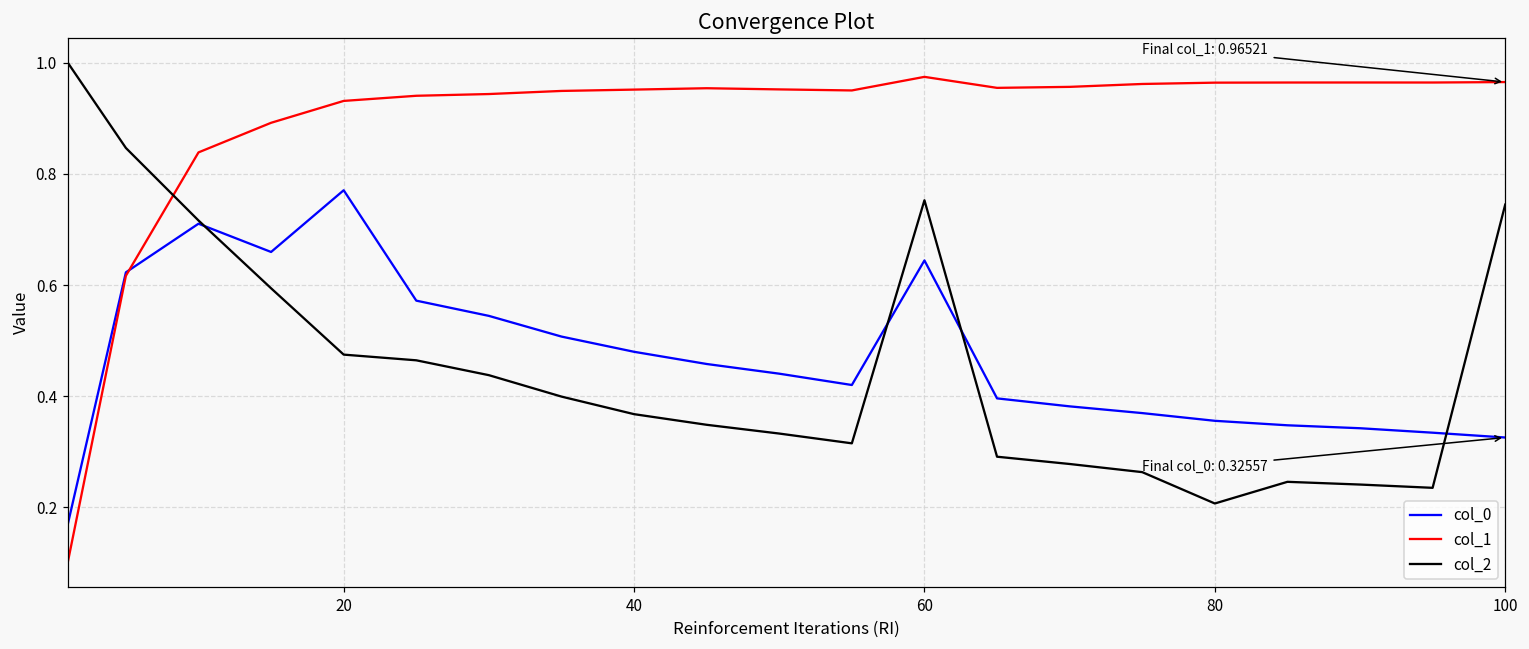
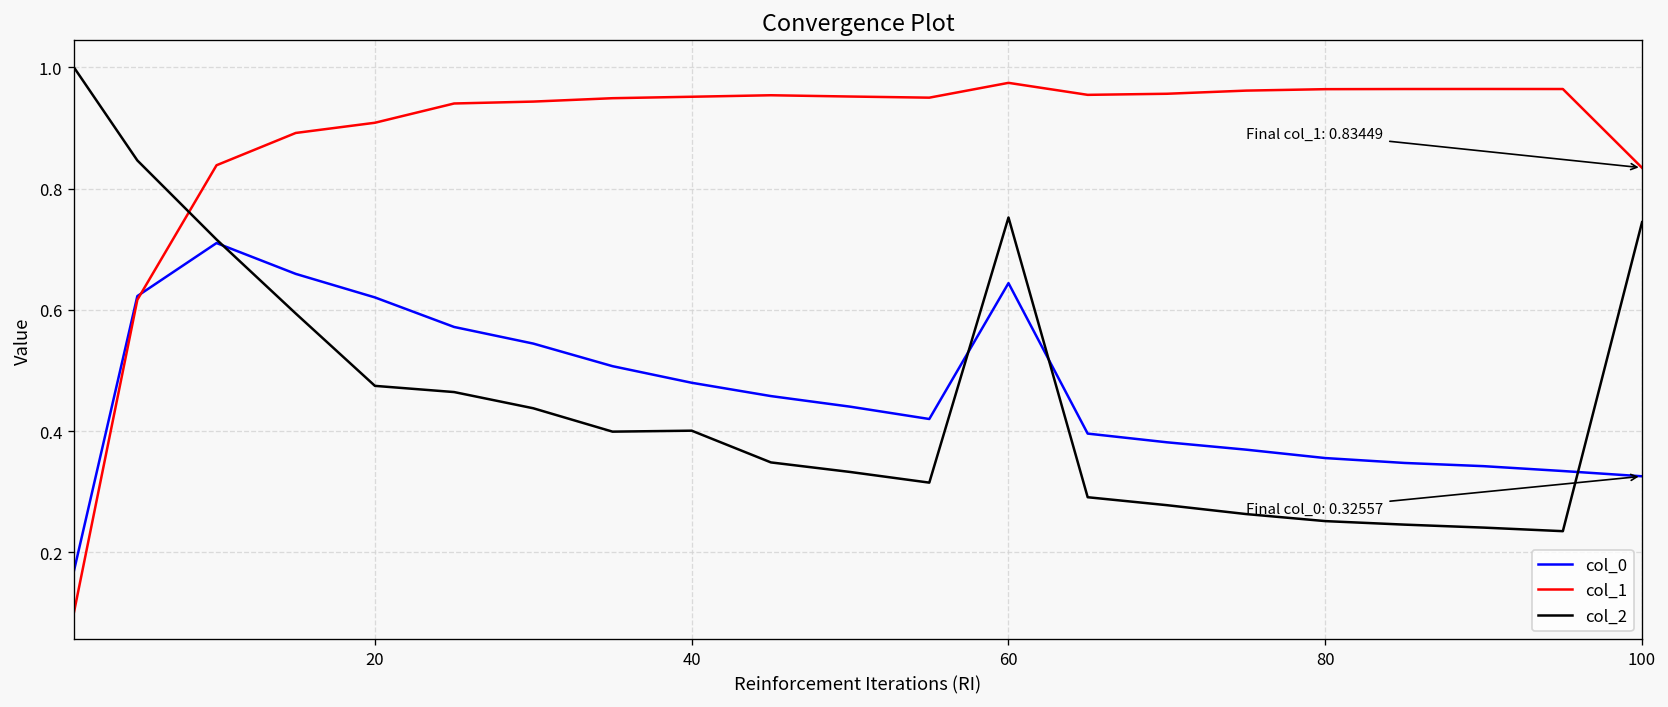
col_0, 20: 0.77 -> 0.62
col_1, 20: 0.93 -> 0.91
col_2, 40: 0.37 -> 0.40
col_2, 80: 0.21 -> 0.25
col_1, 100: 0.96521 -> 0.83449
